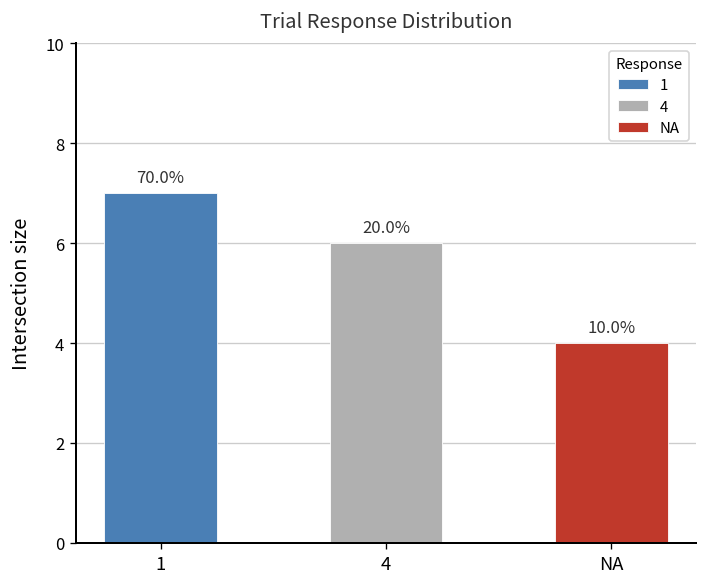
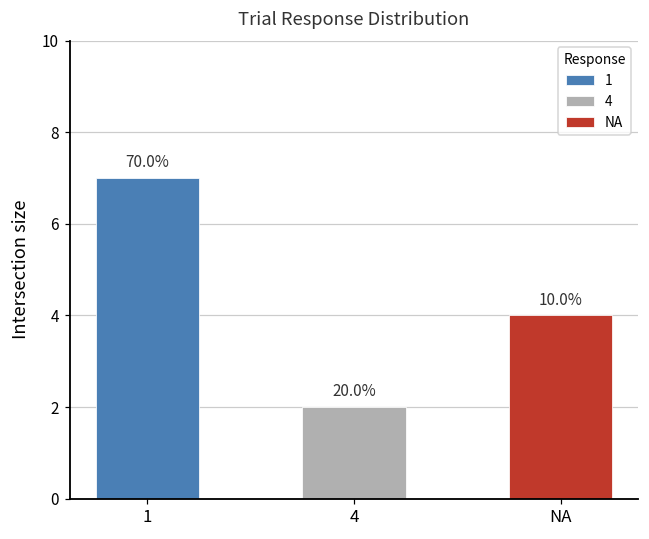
4: 6 -> 2
